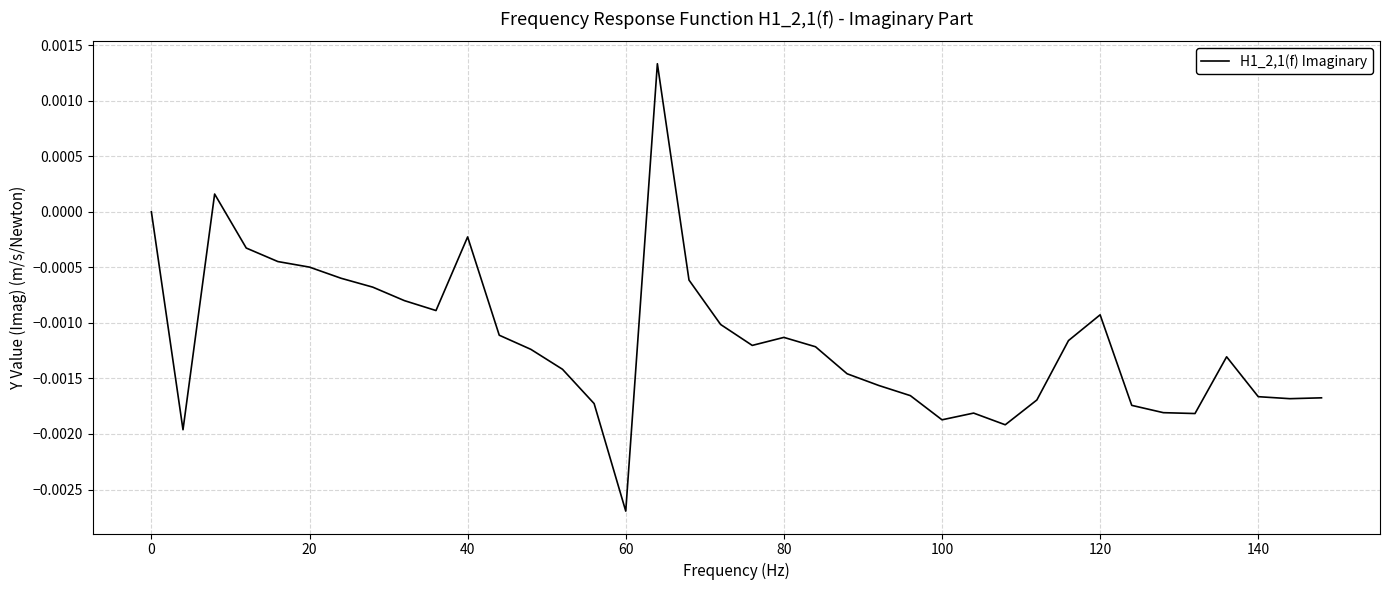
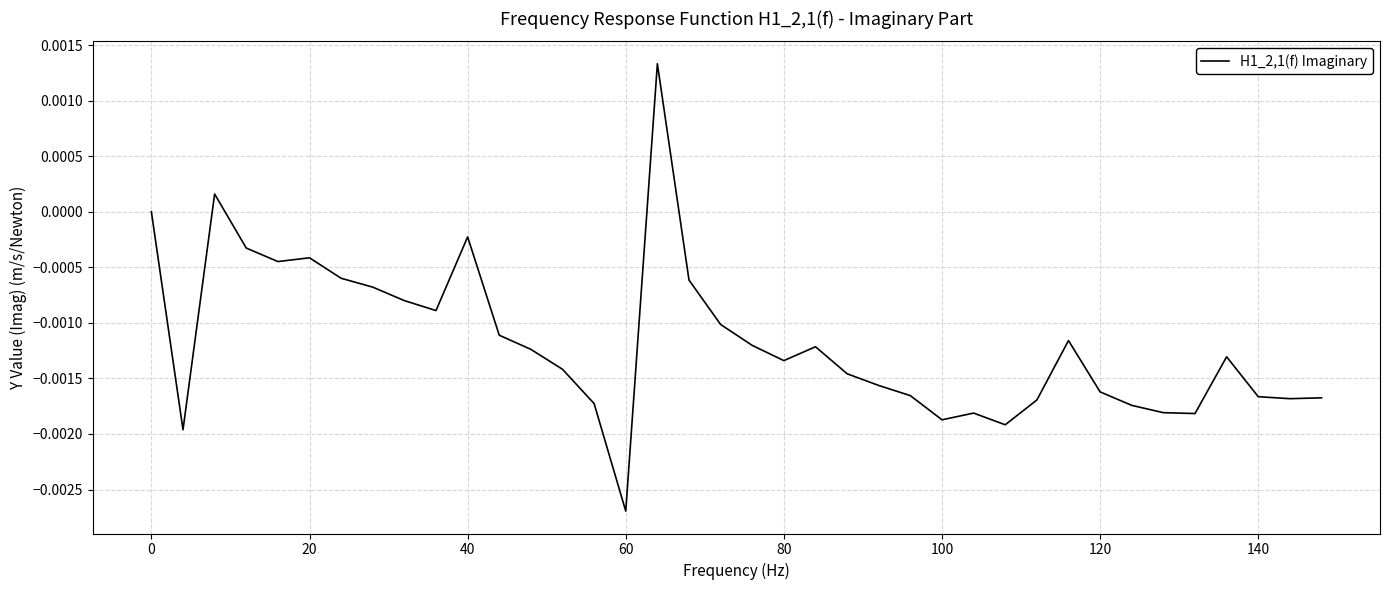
20: -0.00050 -> -0.00041
80: -0.00113 -> -0.00134
120: -0.00093 -> -0.00162
